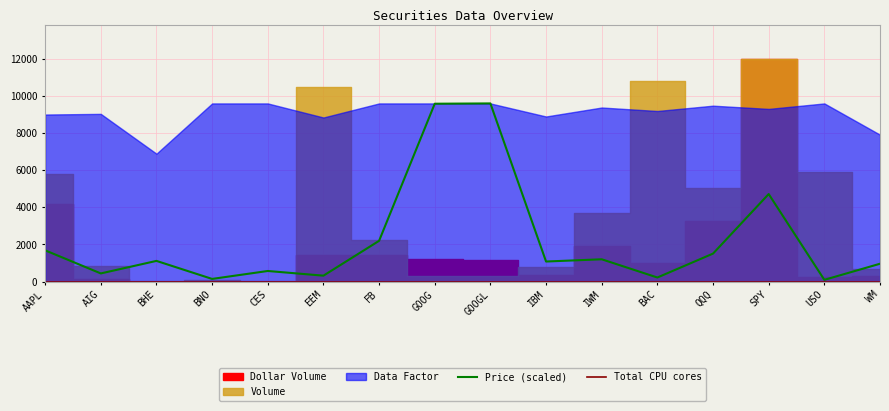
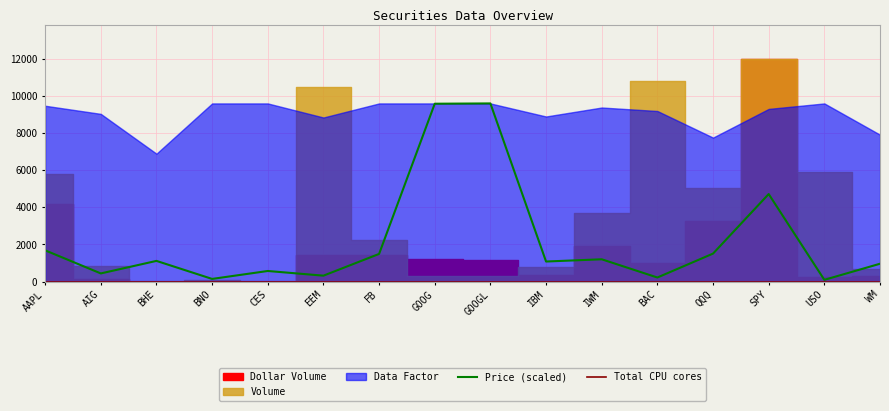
Data Factor, AAPL: 9000 -> 9500
Price (scaled), FB: 2200 -> 1500
Data Factor, QQQ: 9500 -> 7800
